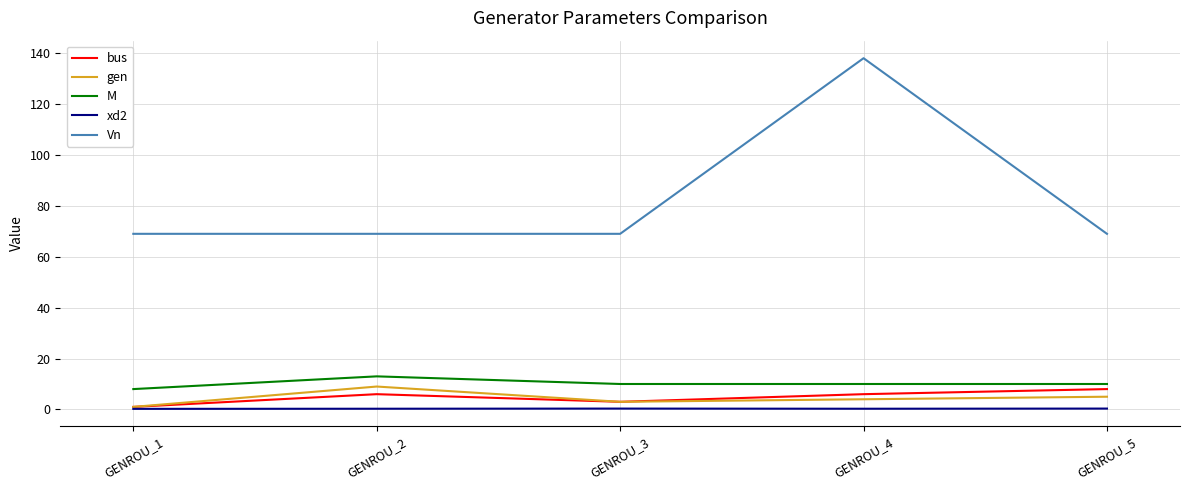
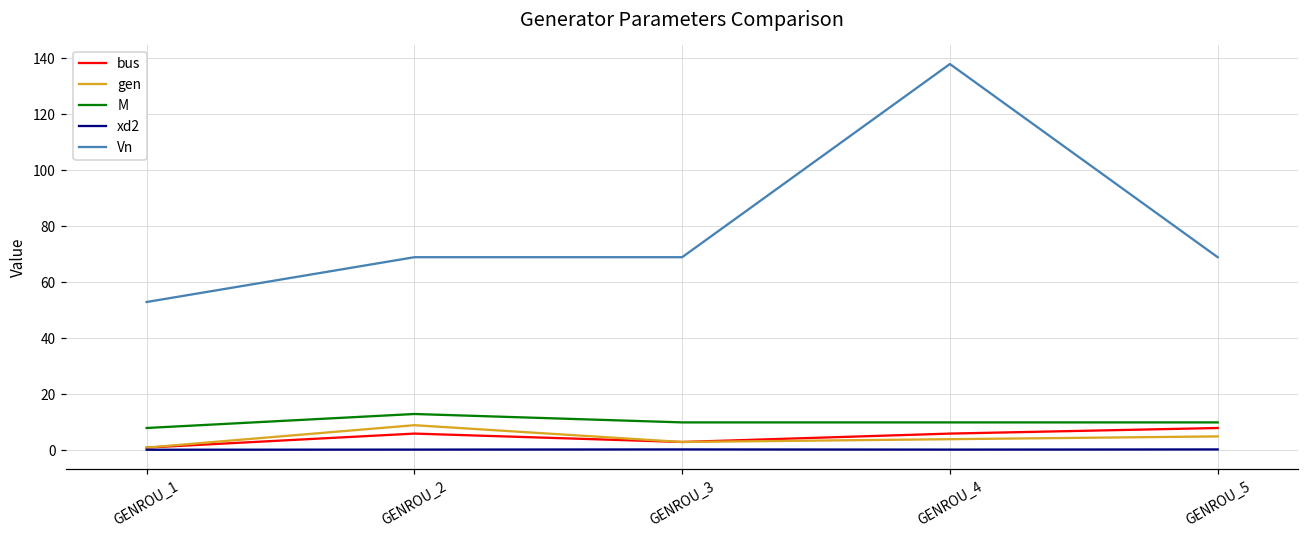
Vn, GENROU_1: 69 -> 53
